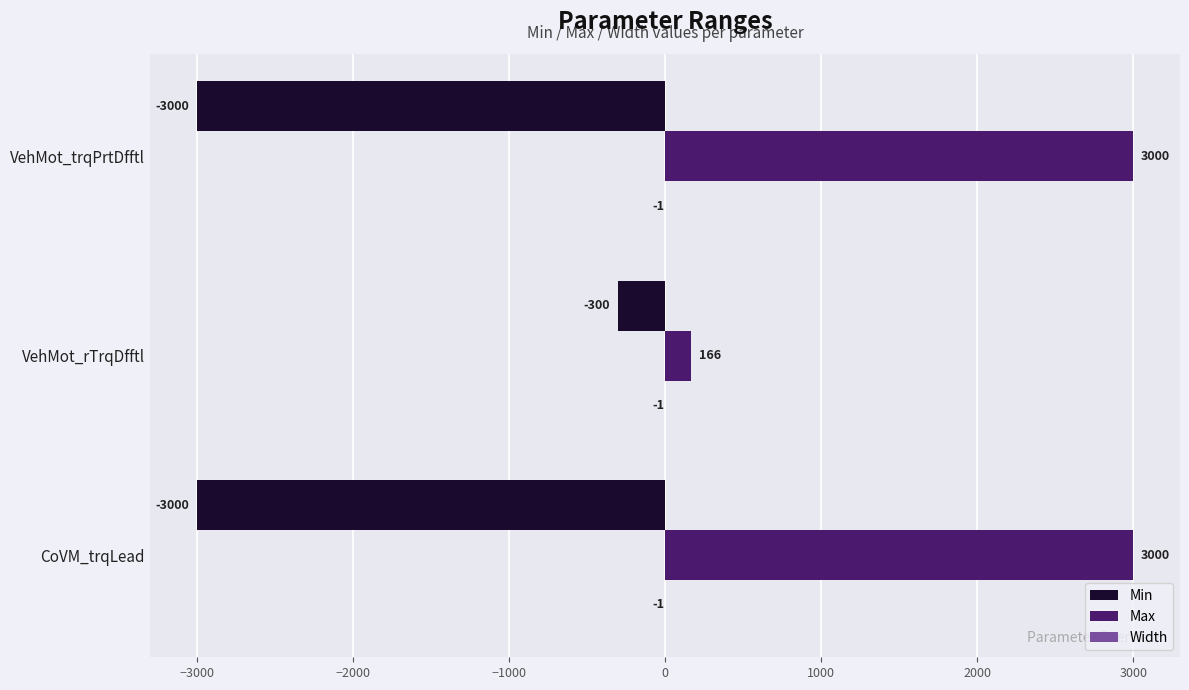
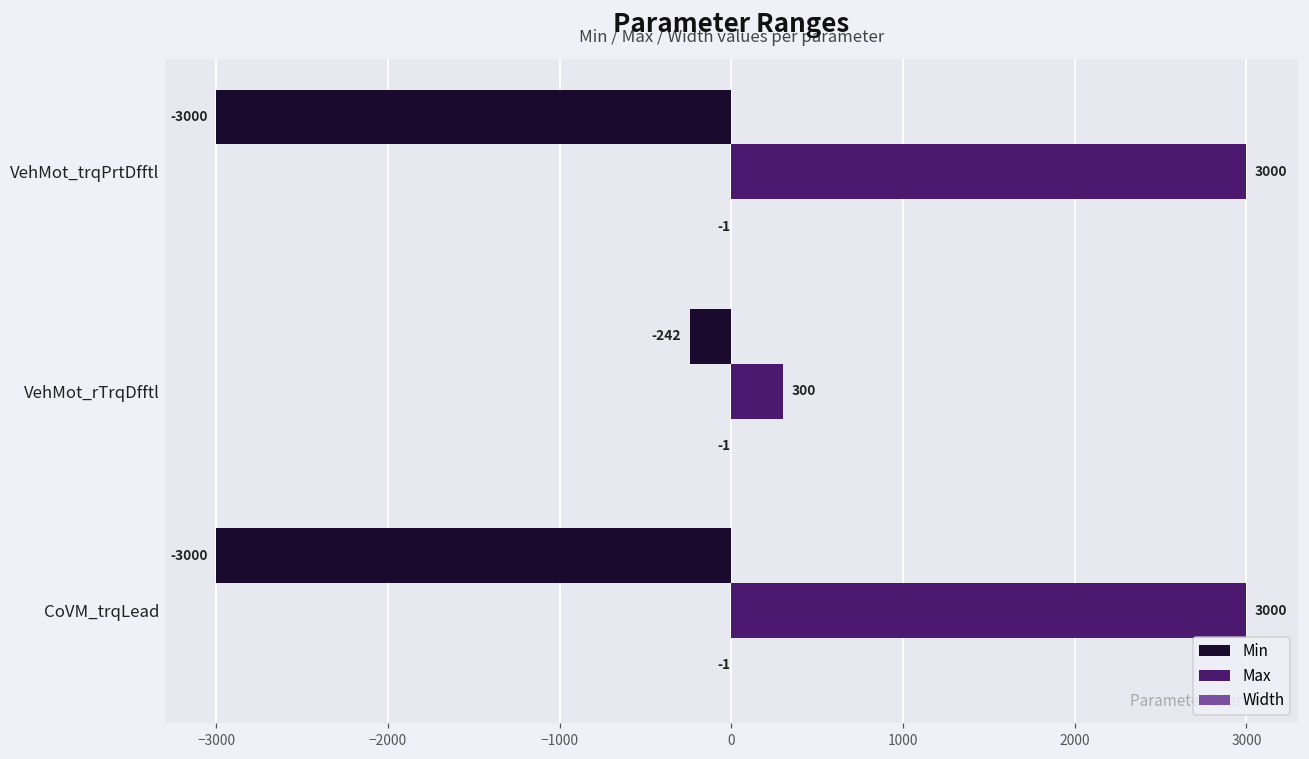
Min, VehMot_rTrqDfftl: -300 -> -242
Max, VehMot_rTrqDfftl: 166 -> 300
